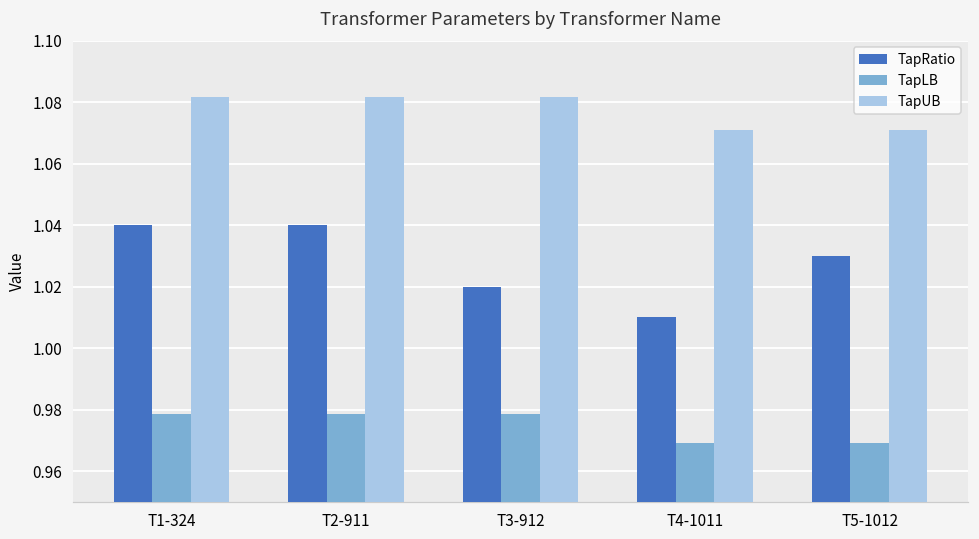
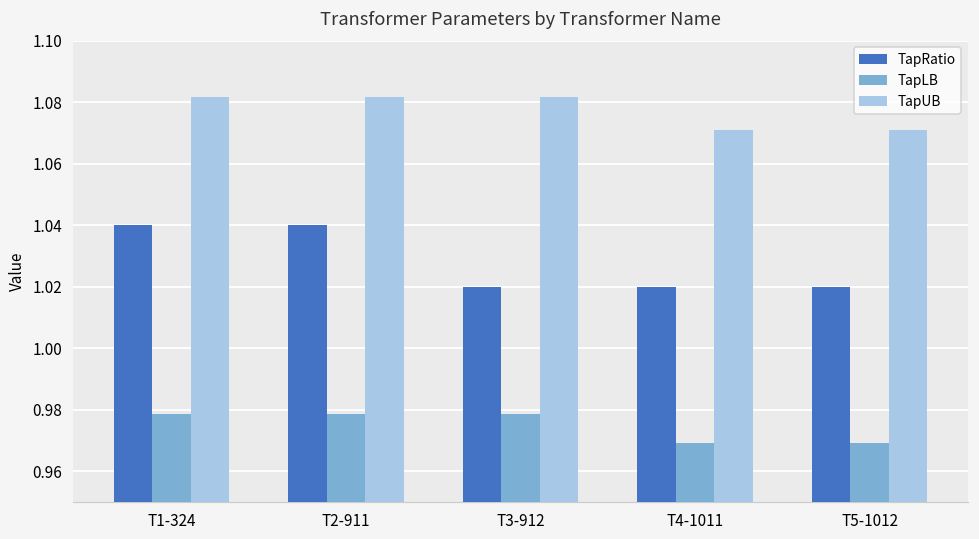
TapRatio, T4-1011: 1.01 -> 1.02
TapRatio, T5-1012: 1.03 -> 1.02
